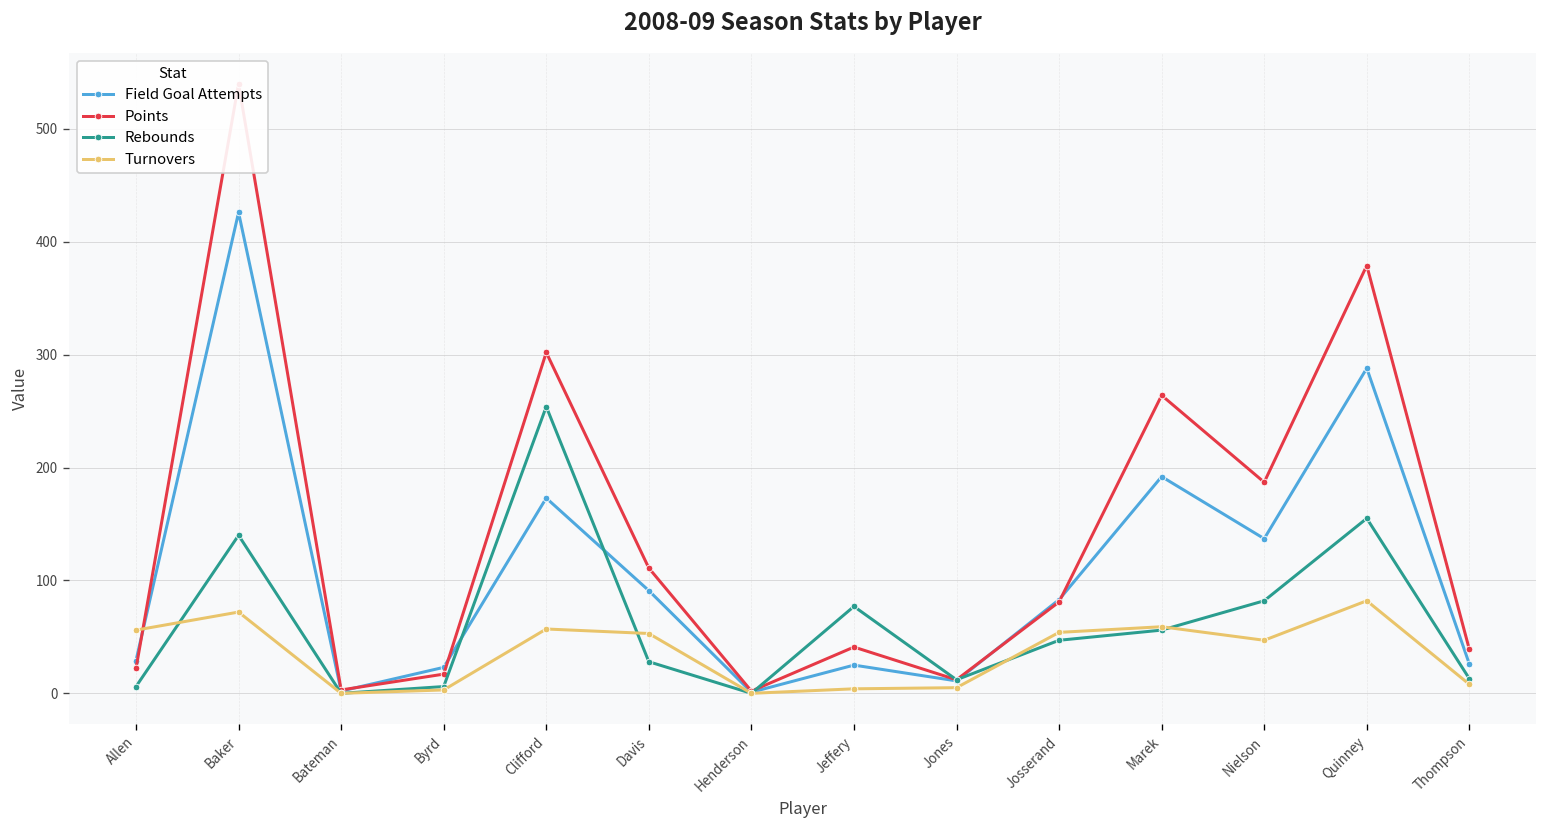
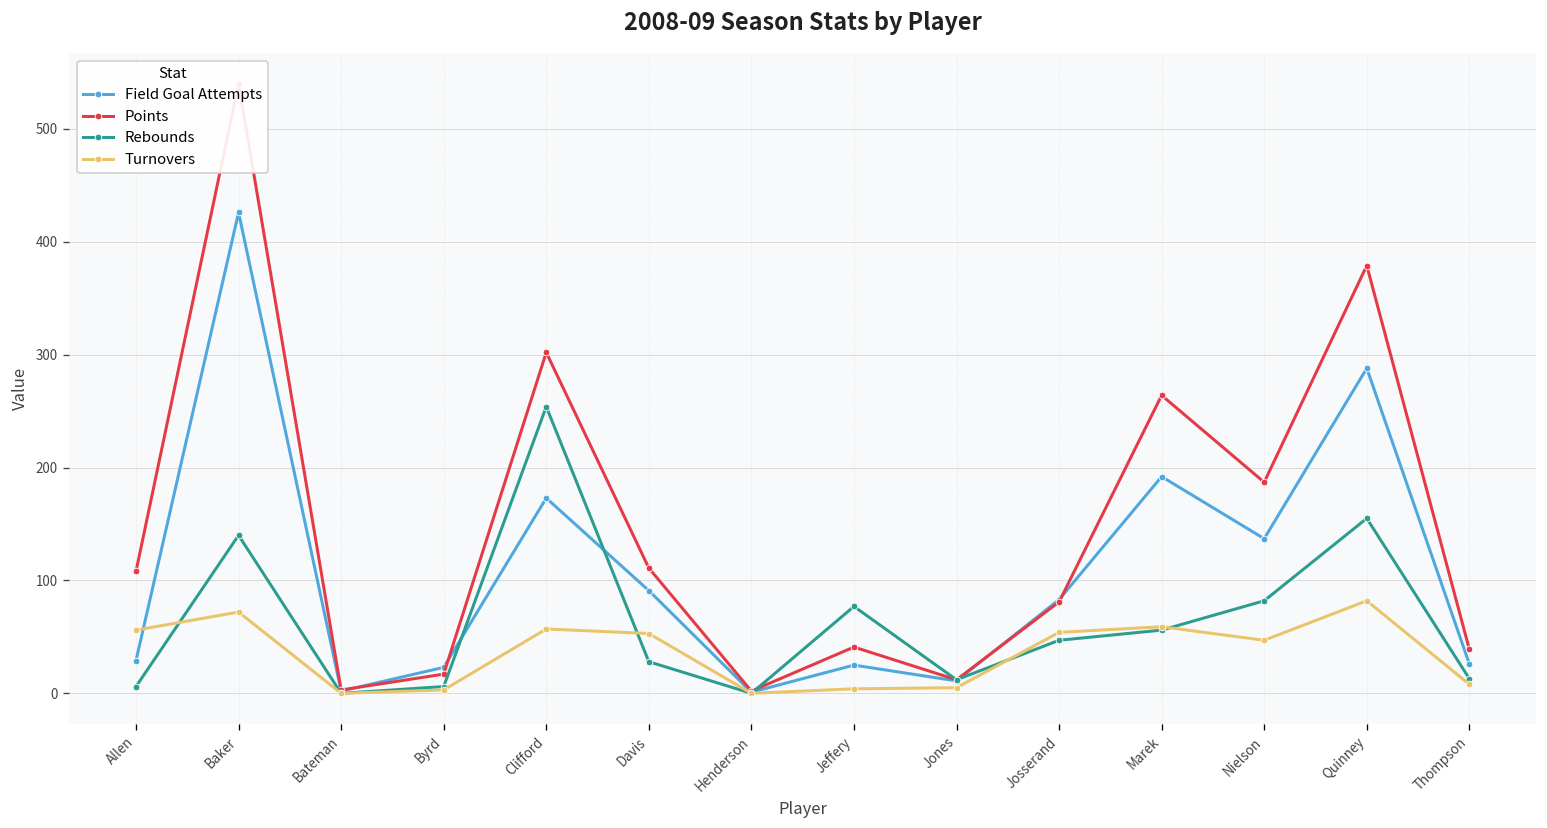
Points, Allen: 20 -> 110
